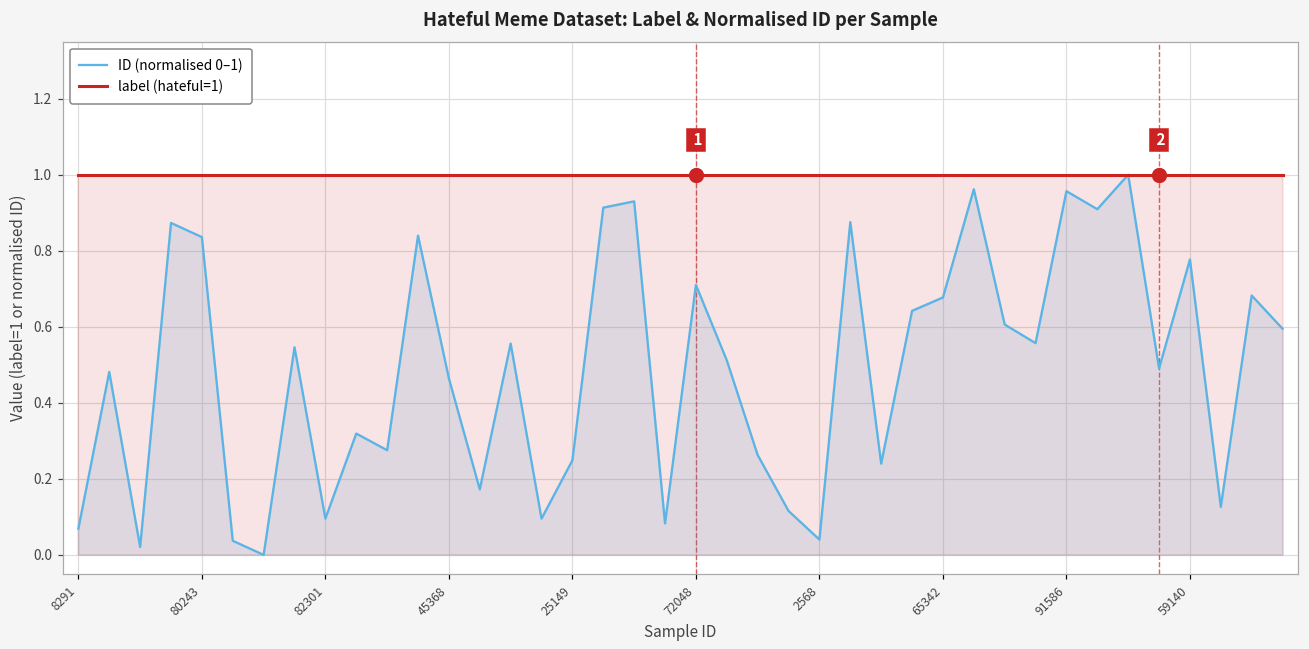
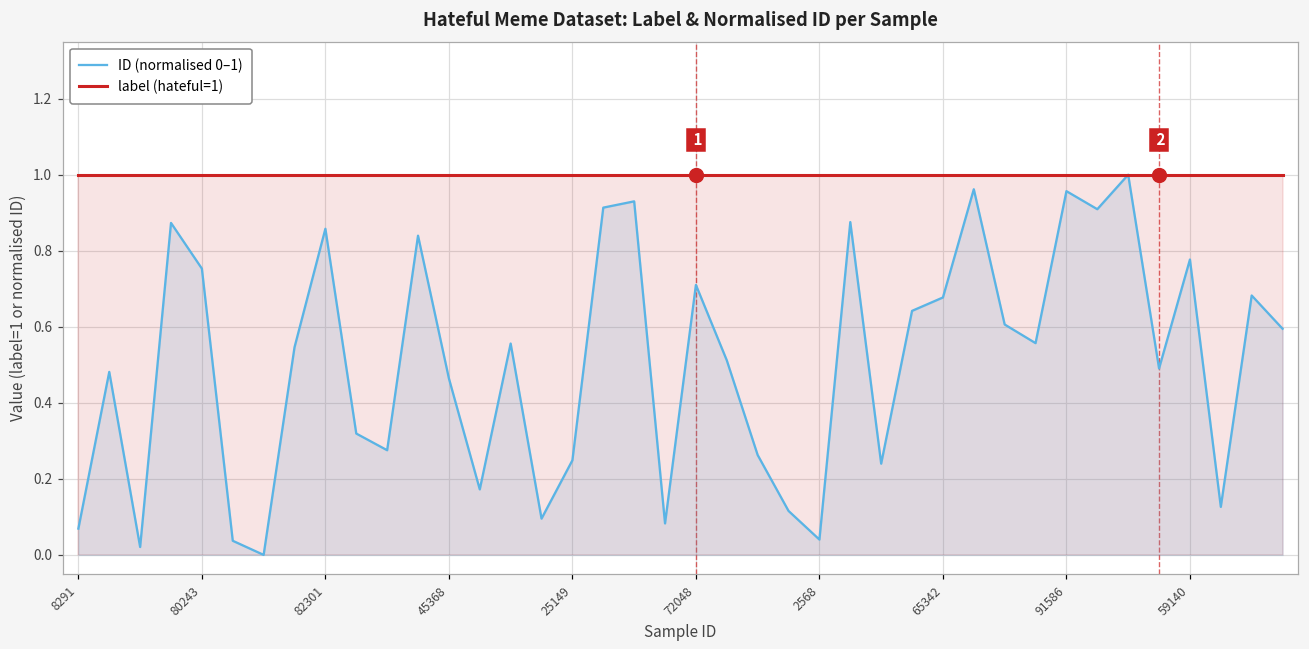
ID (normalised 0–1), 80243: 0.84 -> 0.75
ID (normalised 0–1), 82301: 0.10 -> 0.86
